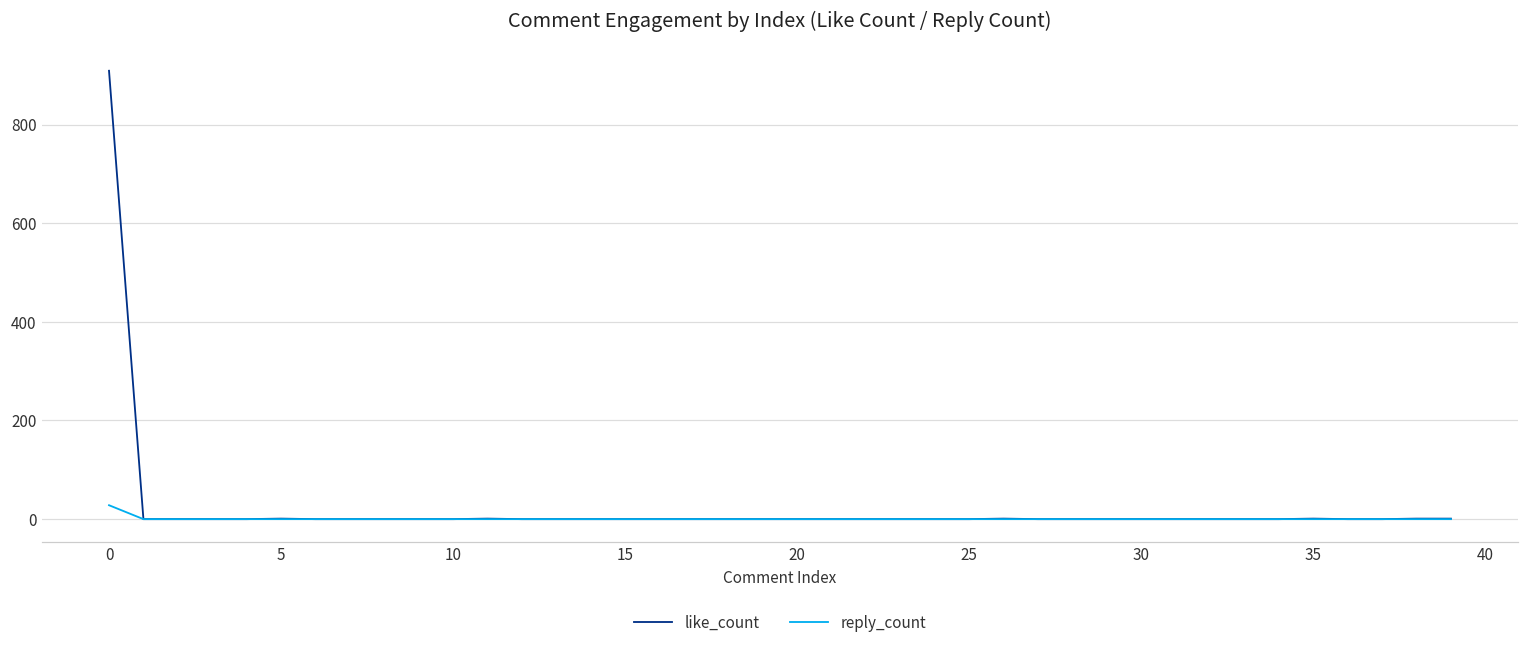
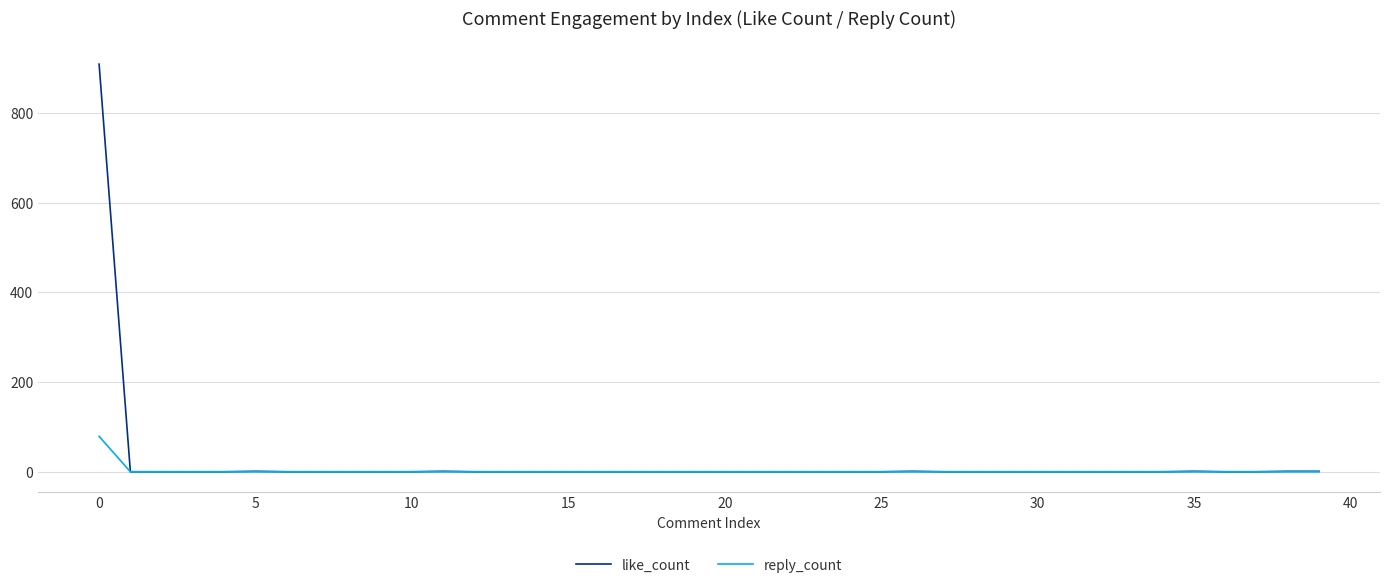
reply_count, 0: 30 -> 80
